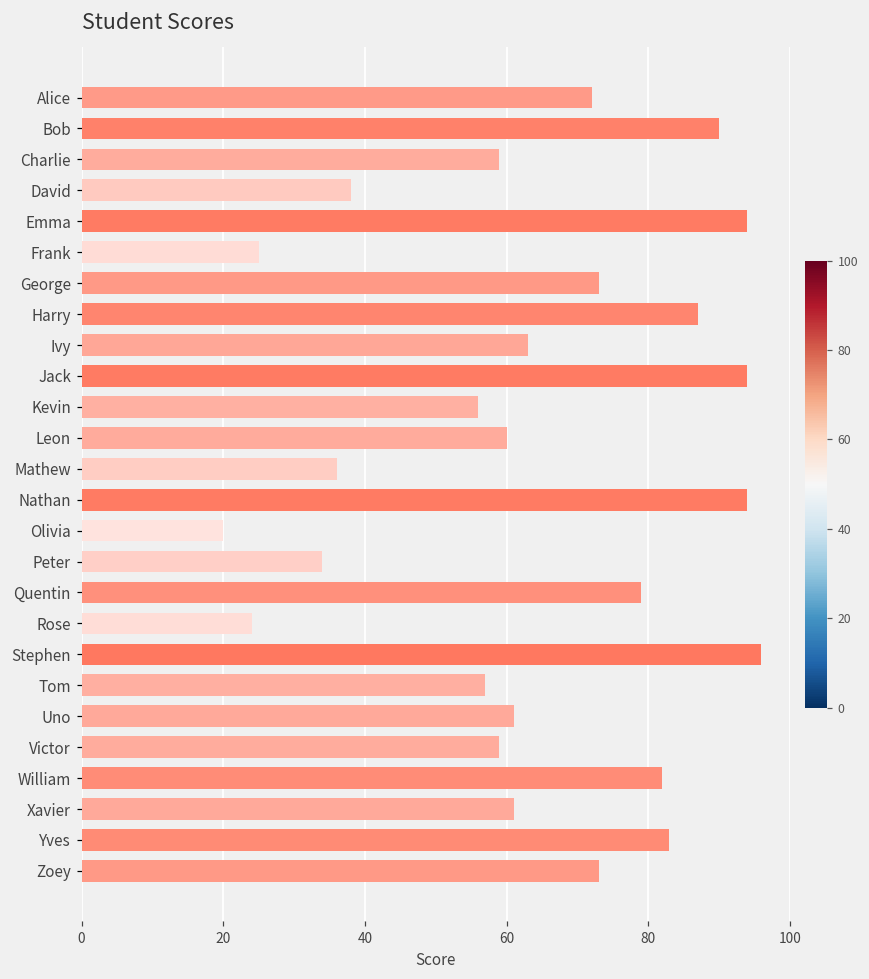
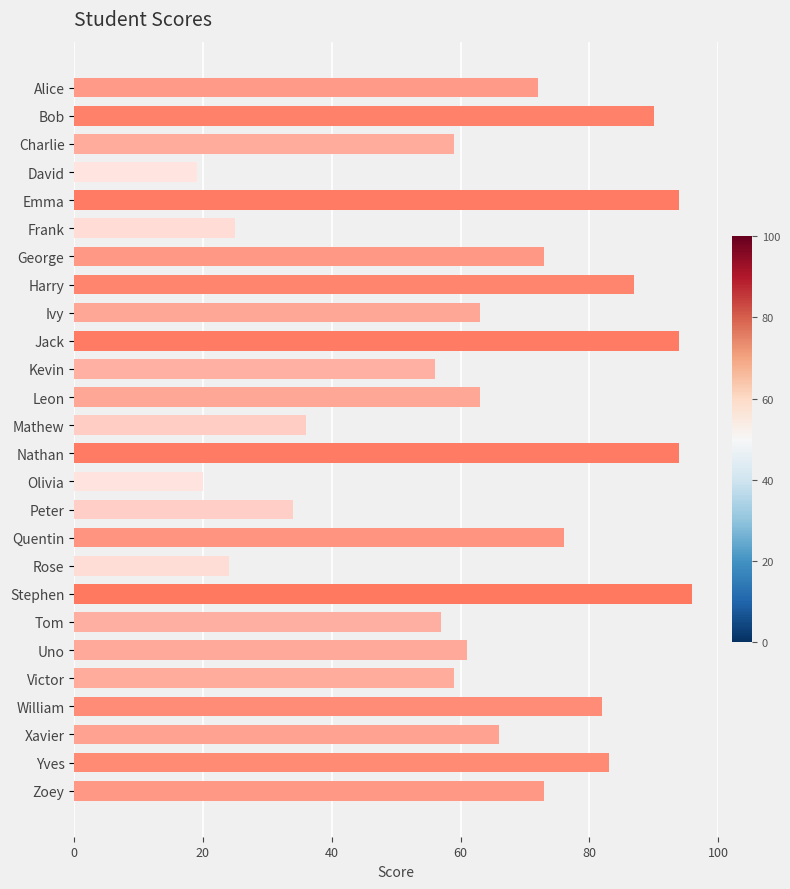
David: 38 -> 19
Leon: 60 -> 63
Quentin: 79 -> 76
Xavier: 61 -> 66
